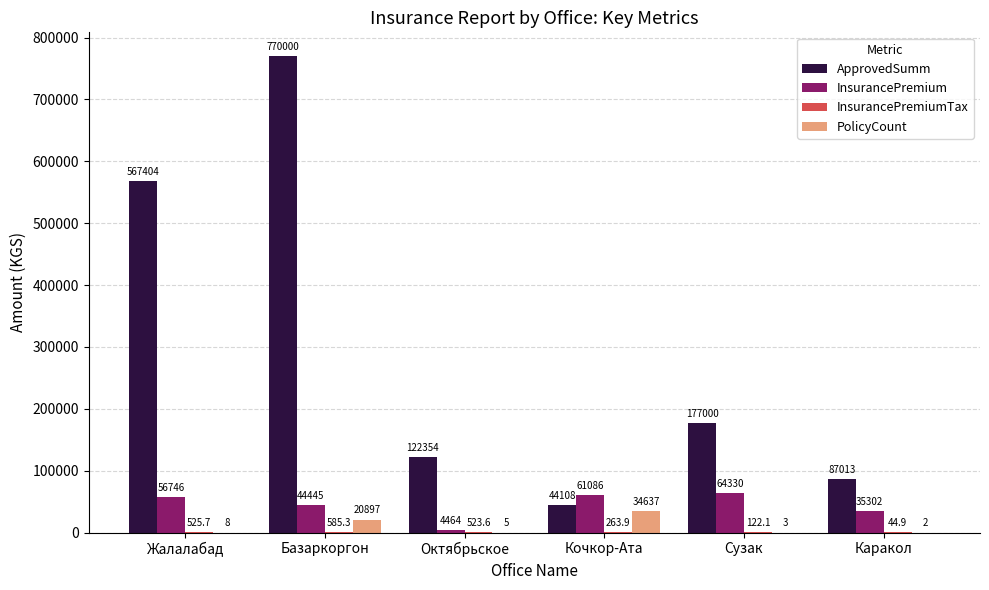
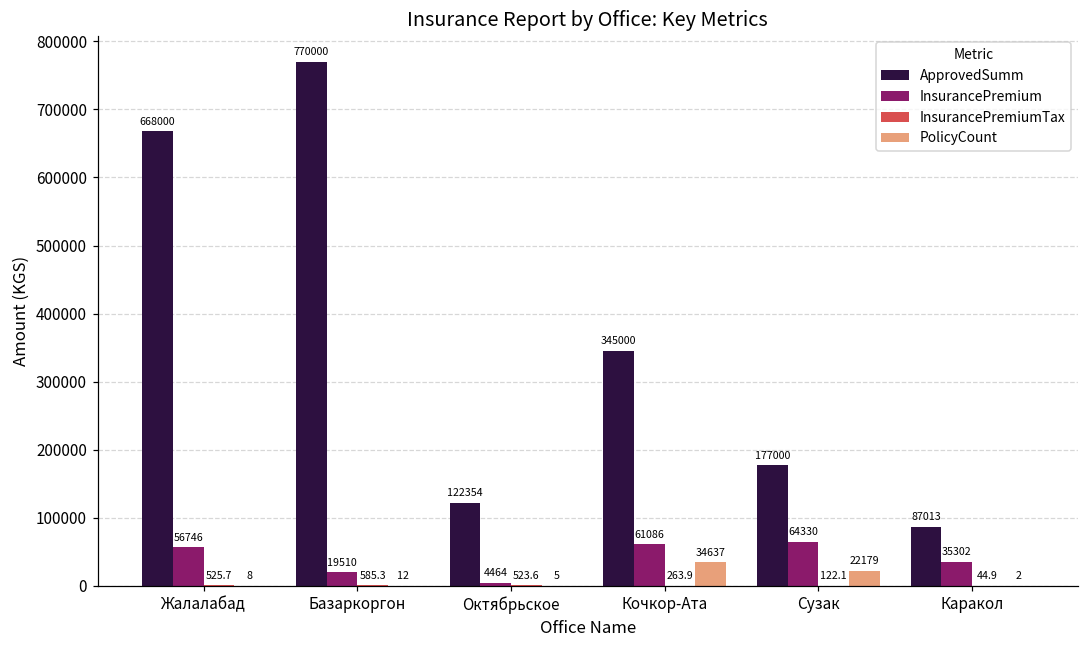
ApprovedSumm, Жалалабад: 567404 -> 668000
InsurancePremium, Базаркоргон: 44445 -> 19510
PolicyCount, Базаркоргон: 20897 -> 12
ApprovedSumm, Кочкор-Ата: 44108 -> 345000
PolicyCount, Сузак: 3 -> 22179
